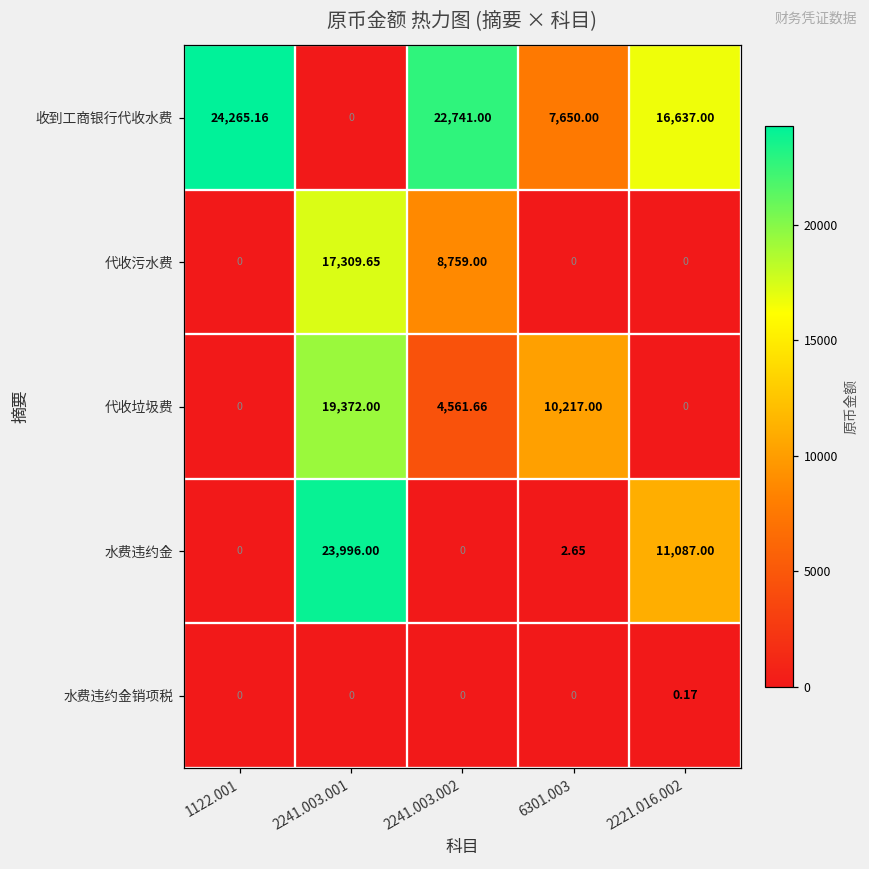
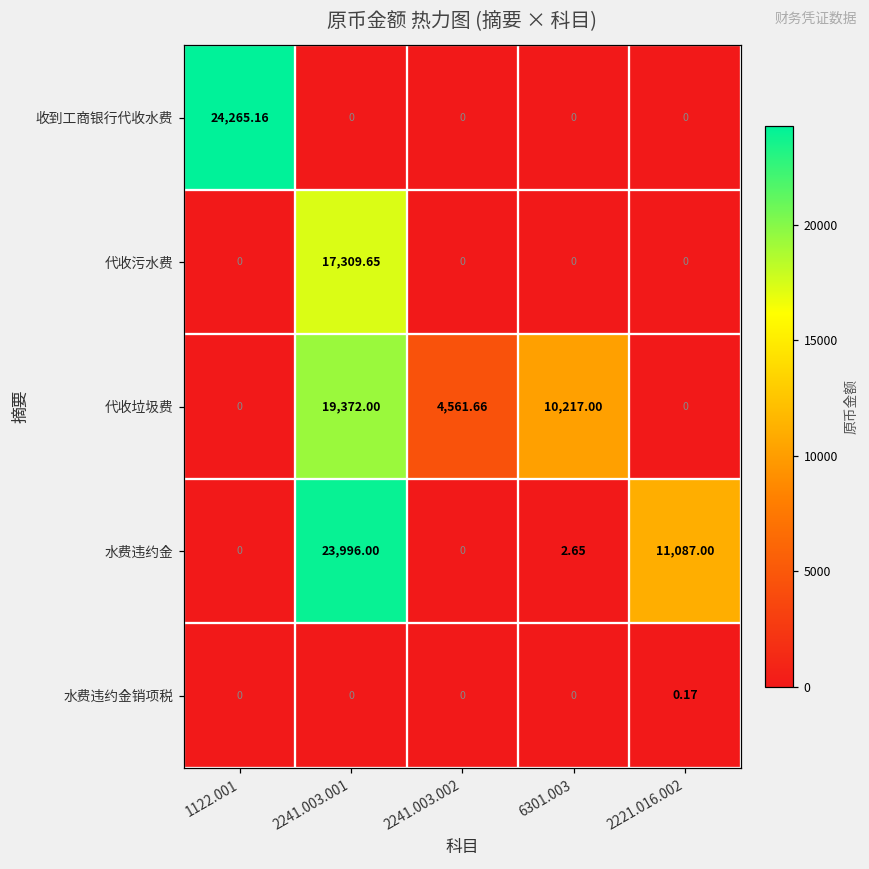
收到工商银行代收水费, 2241.003.002: 22,741.00 -> 0
收到工商银行代收水费, 6301.003: 7,650.00 -> 0
收到工商银行代收水费, 2221.016.002: 16,637.00 -> 0
代收污水费, 2241.003.002: 8,759.00 -> 0
